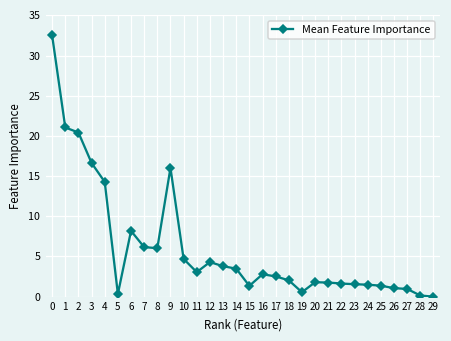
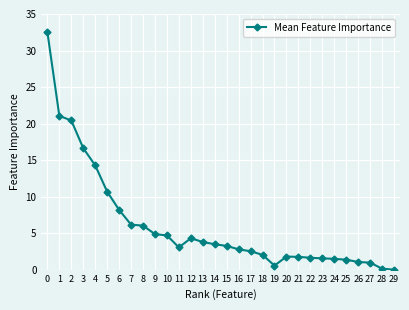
5: 0 -> 11
9: 16 -> 5
15: 1 -> 3
